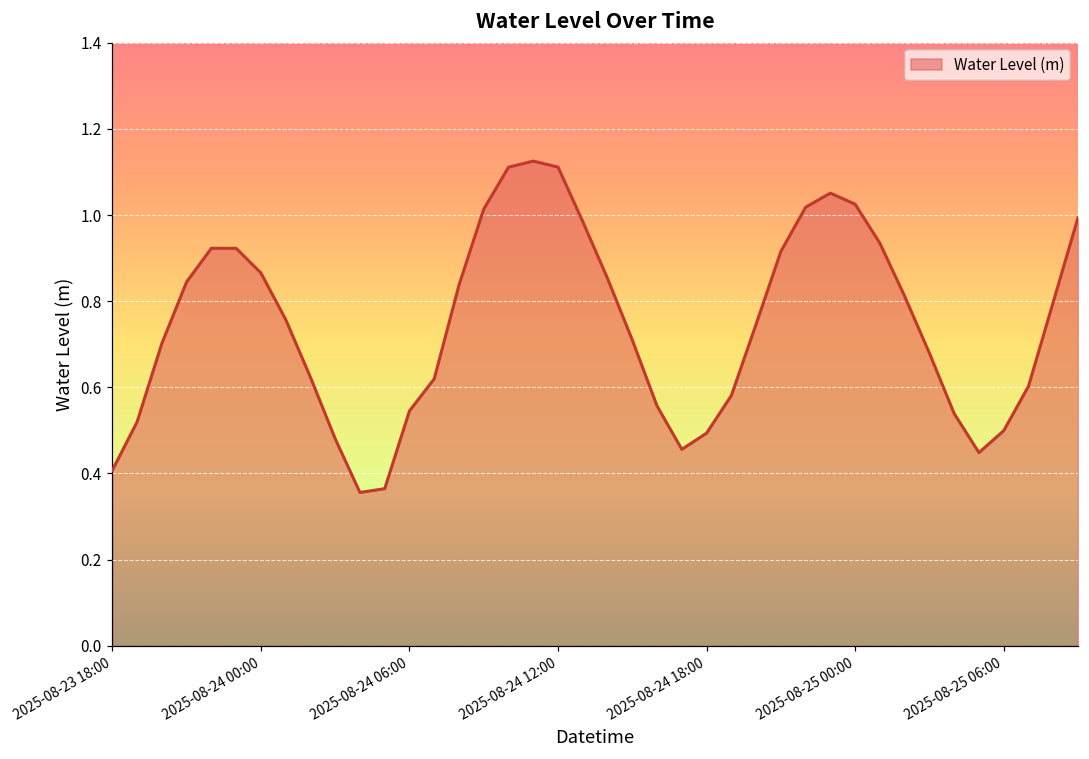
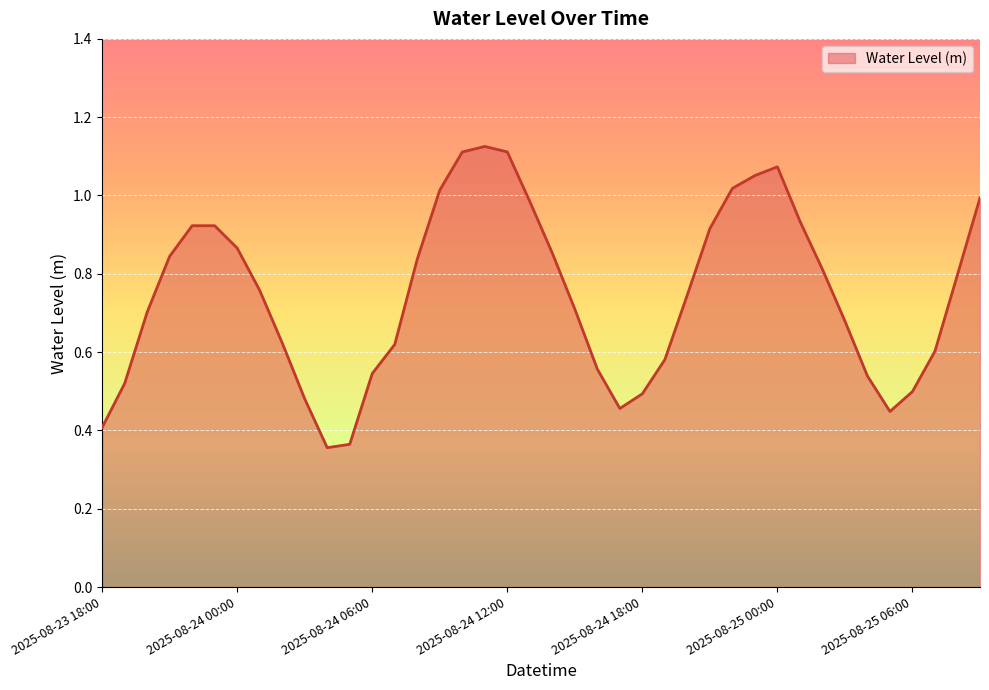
2025-08-25 00:00: 1.03 -> 1.07
